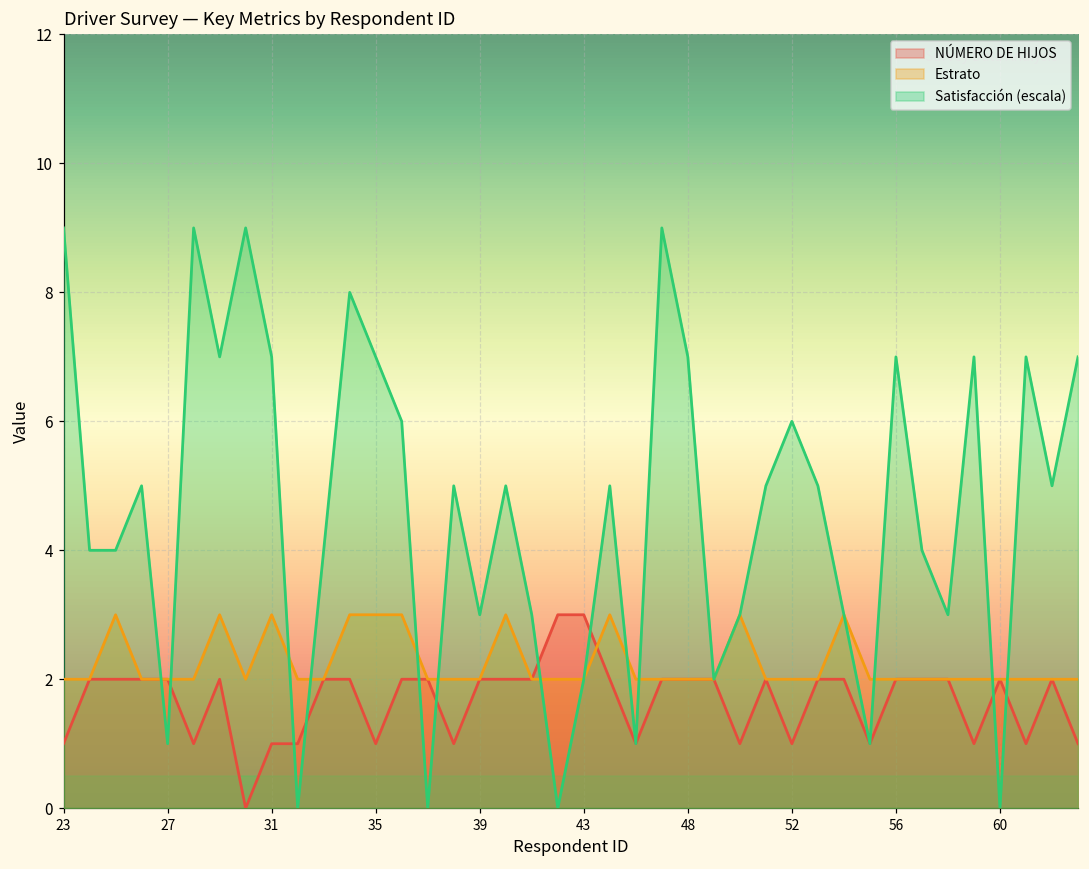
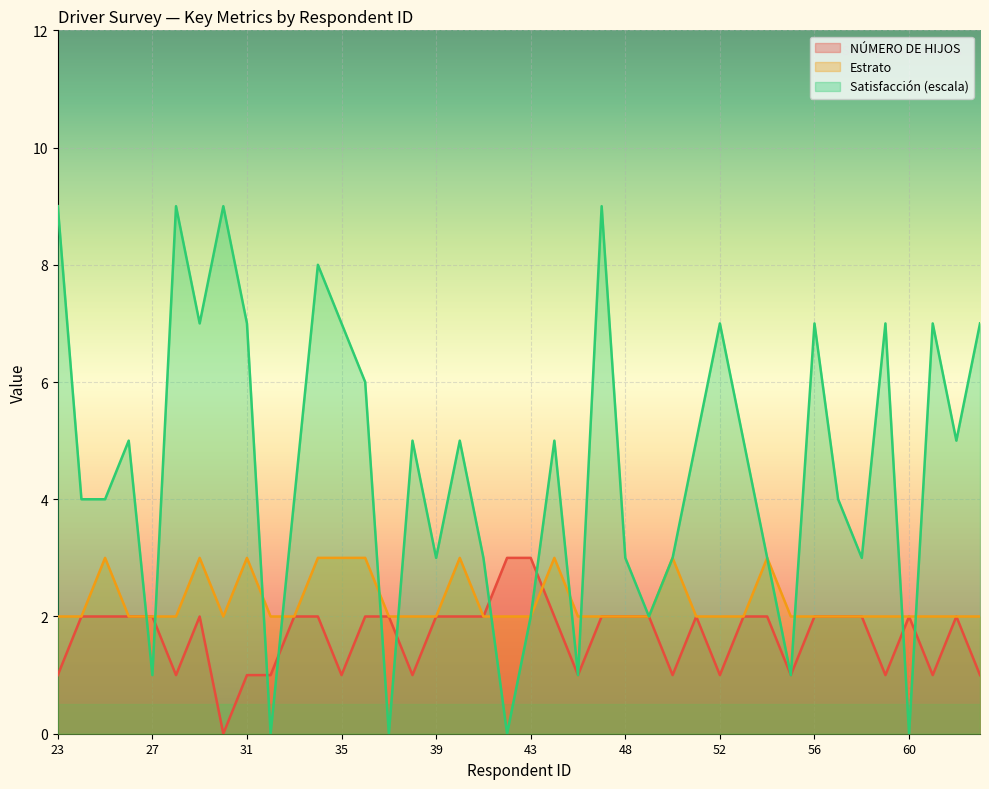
Satisfacción (escala), 48: 7 -> 3
Satisfacción (escala), 52: 6 -> 7
